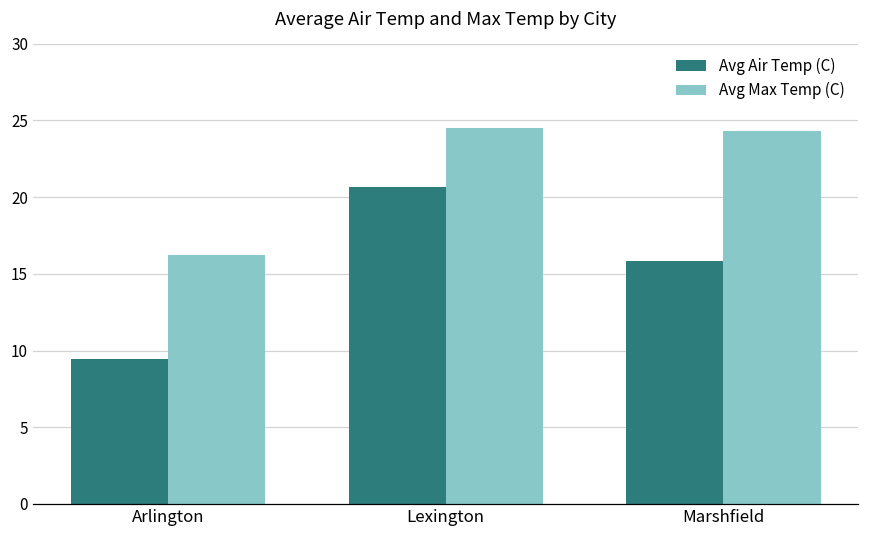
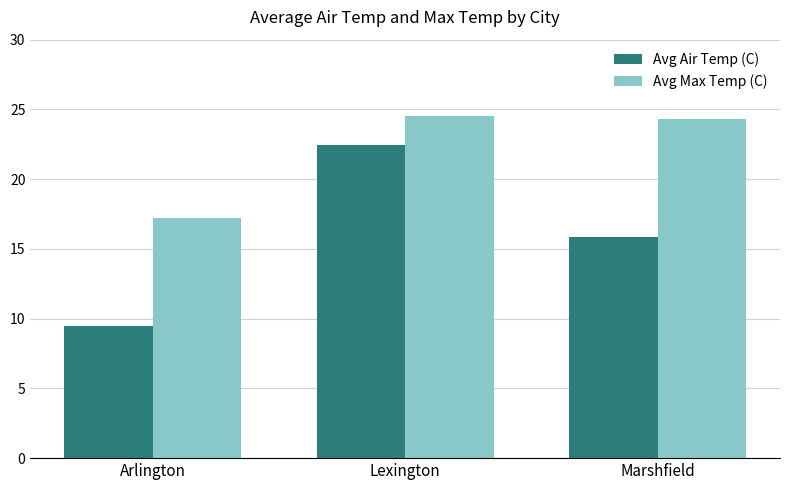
Avg Max Temp (C), Arlington: 16.2 -> 17.2
Avg Air Temp (C), Lexington: 20.6 -> 22.4
